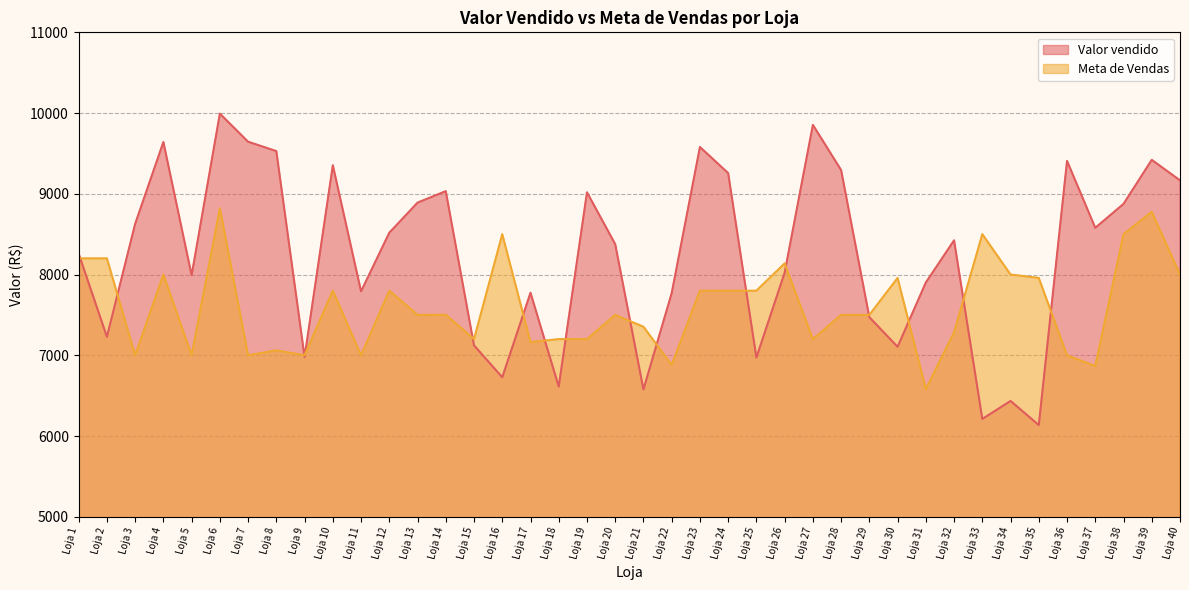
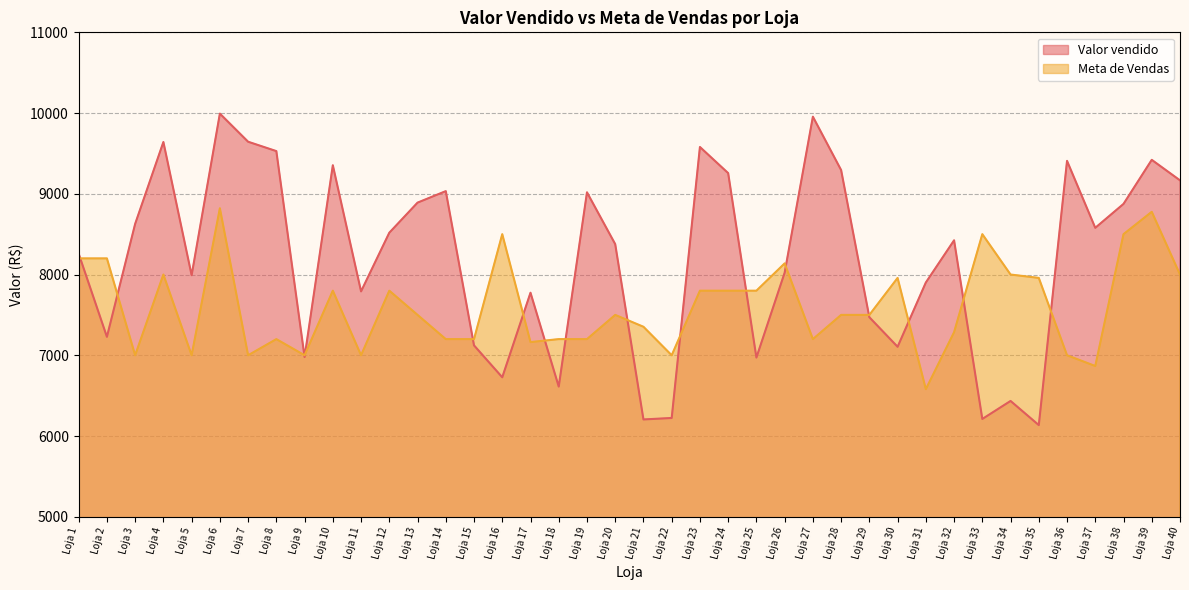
Meta de Vendas, Loja 8: 7100 -> 7200
Meta de Vendas, Loja 14: 7500 -> 7200
Valor vendido, Loja 21: 6600 -> 6200
Valor vendido, Loja 22: 7800 -> 6200
Meta de Vendas, Loja 22: 6900 -> 7000
Valor vendido, Loja 27: 9900 -> 10000
